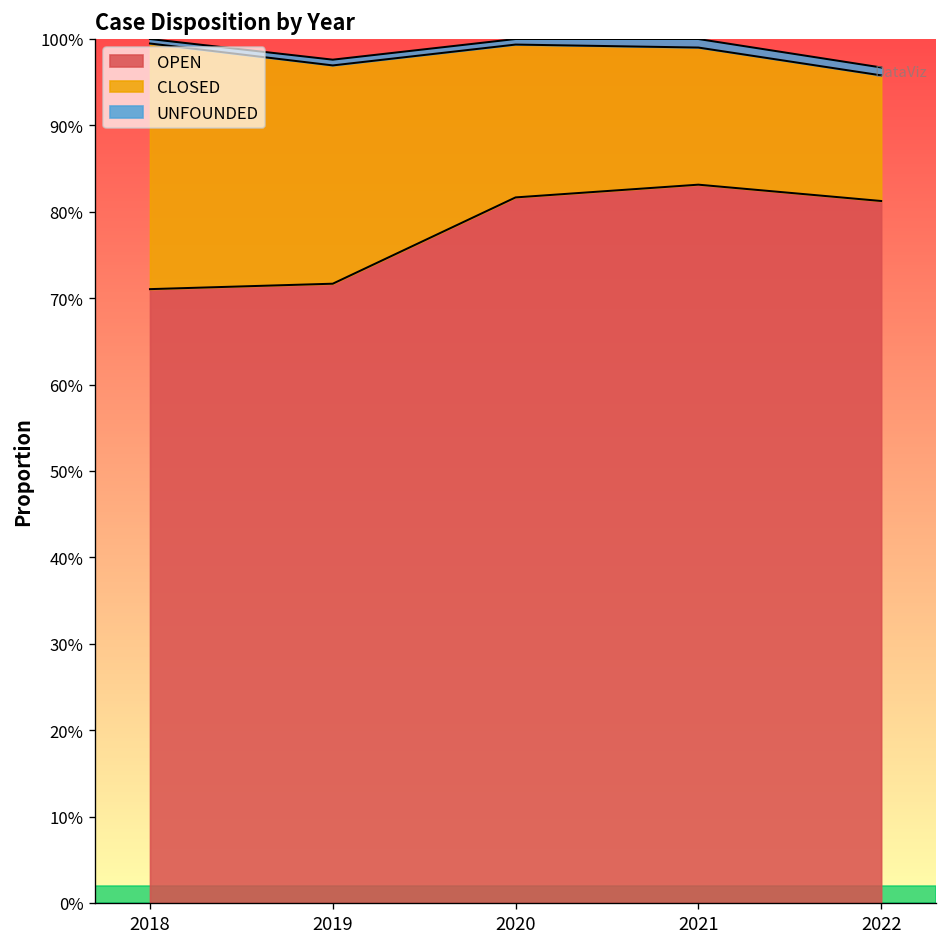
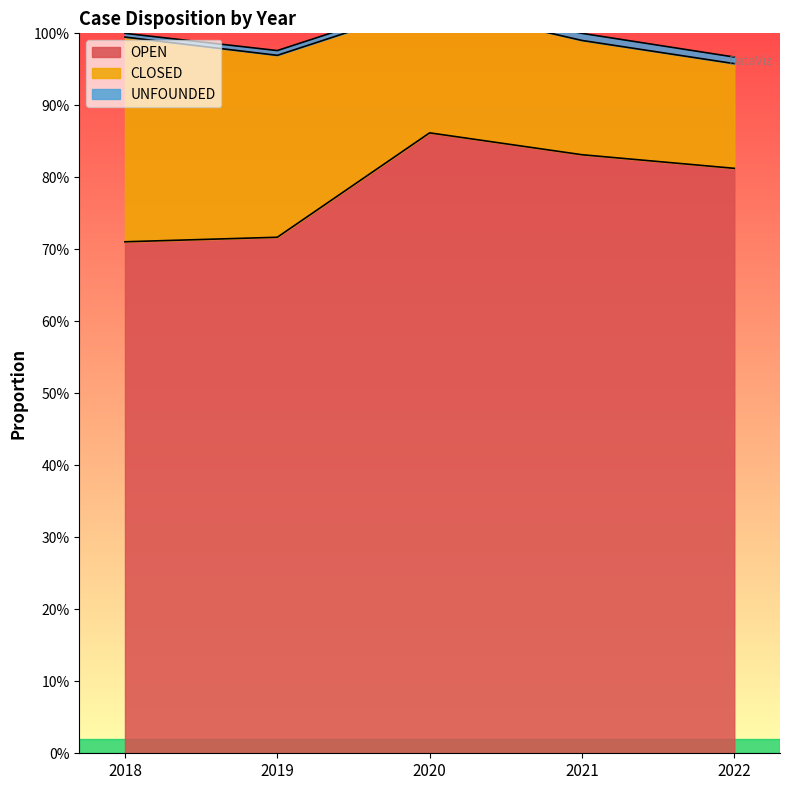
OPEN, 2020: 82% -> 86%
